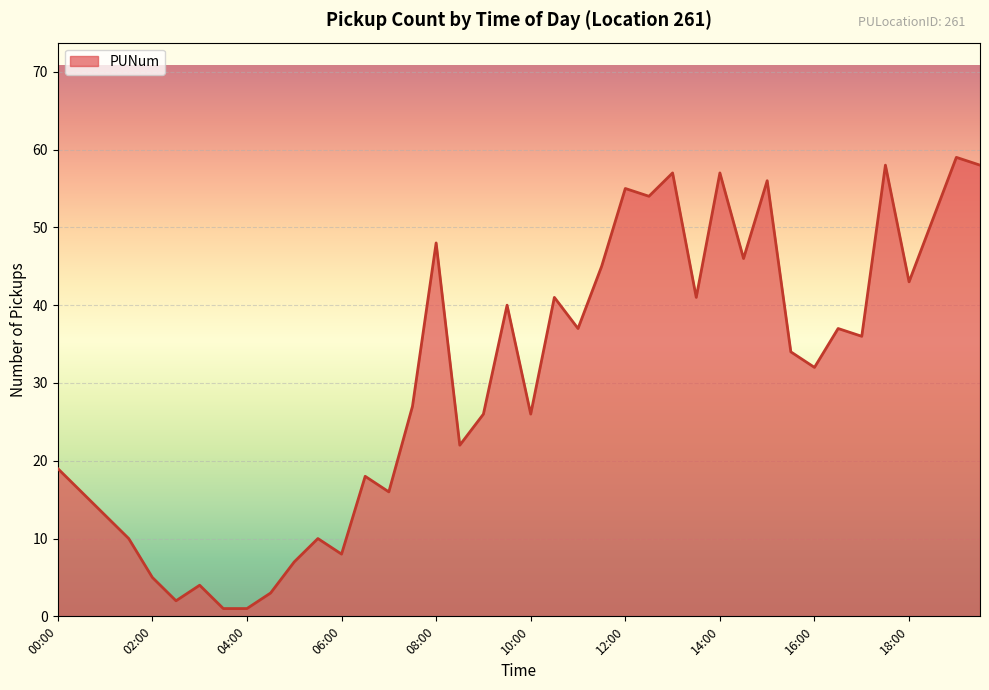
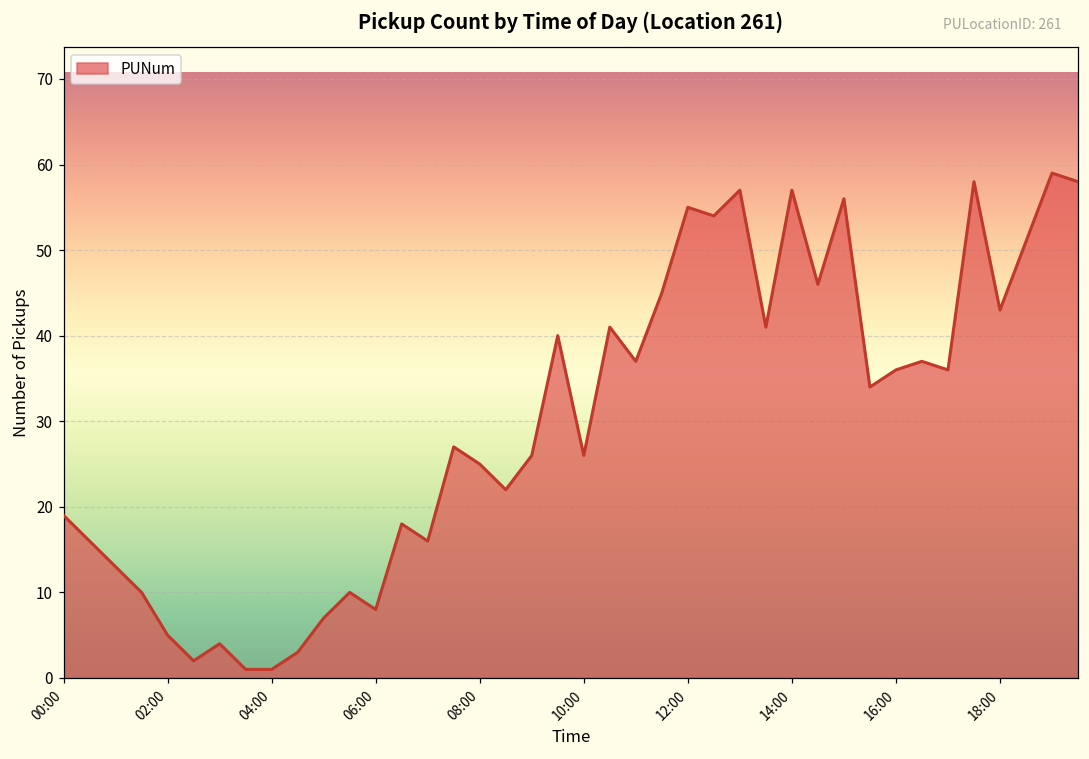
08:00: 48 -> 25
16:00: 32 -> 36
